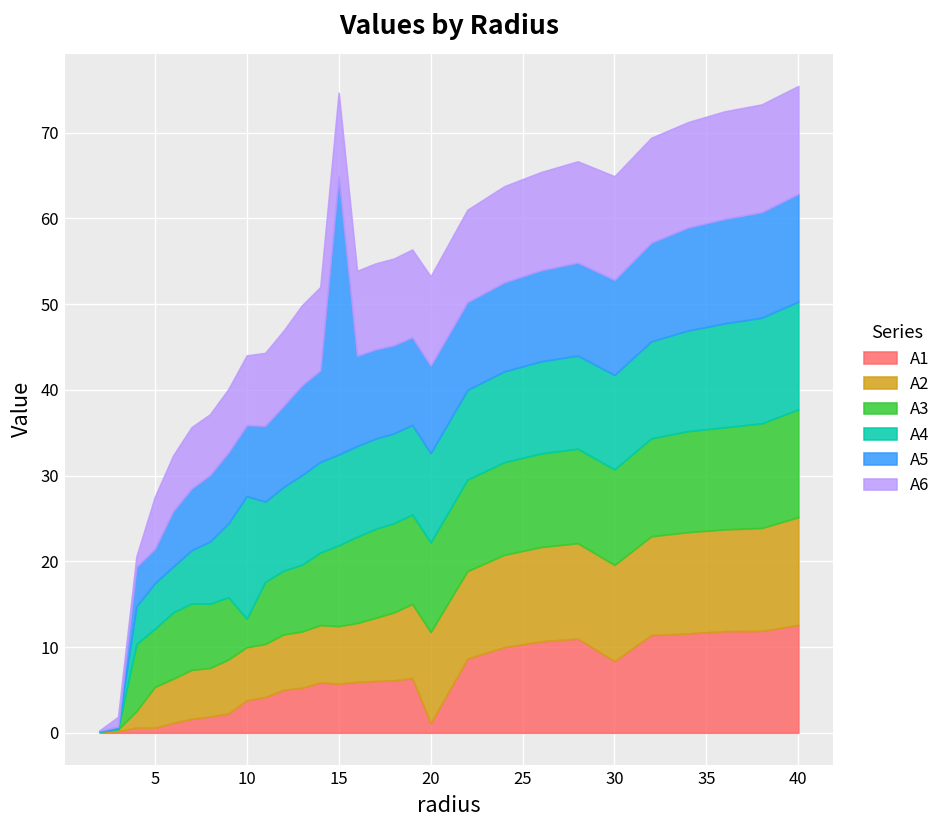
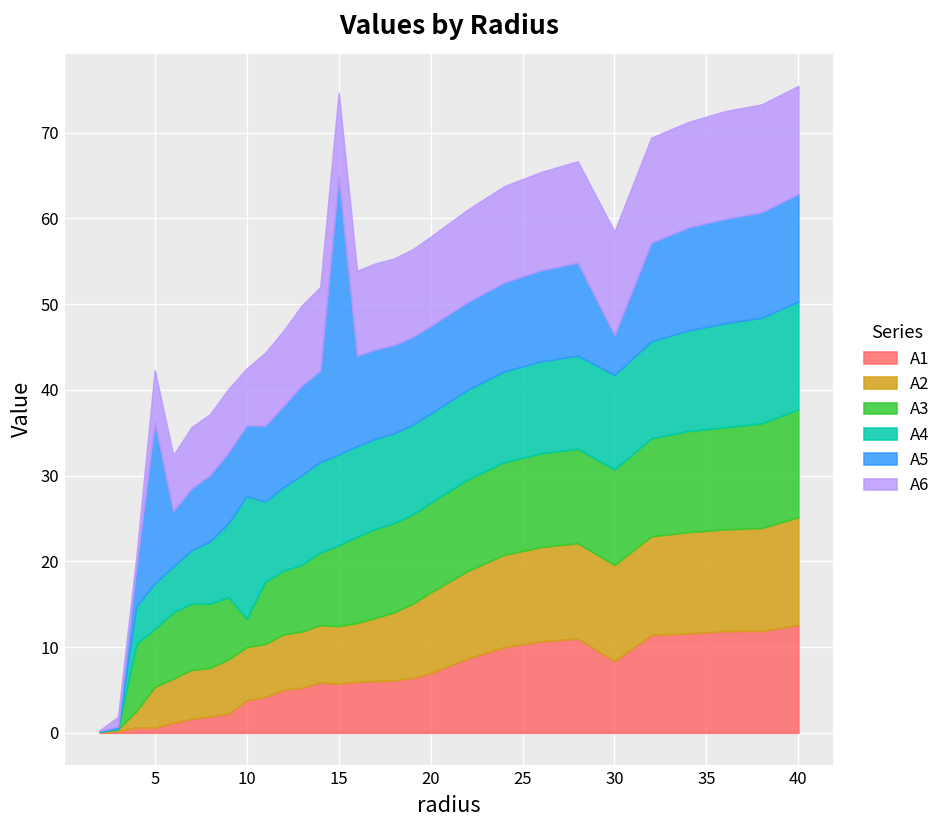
A5, 5: 4 -> 19
A6, 10: 8 -> 7
A1, 20: 1 -> 7
A2, 20: 11 -> 9
A5, 30: 11 -> 5
